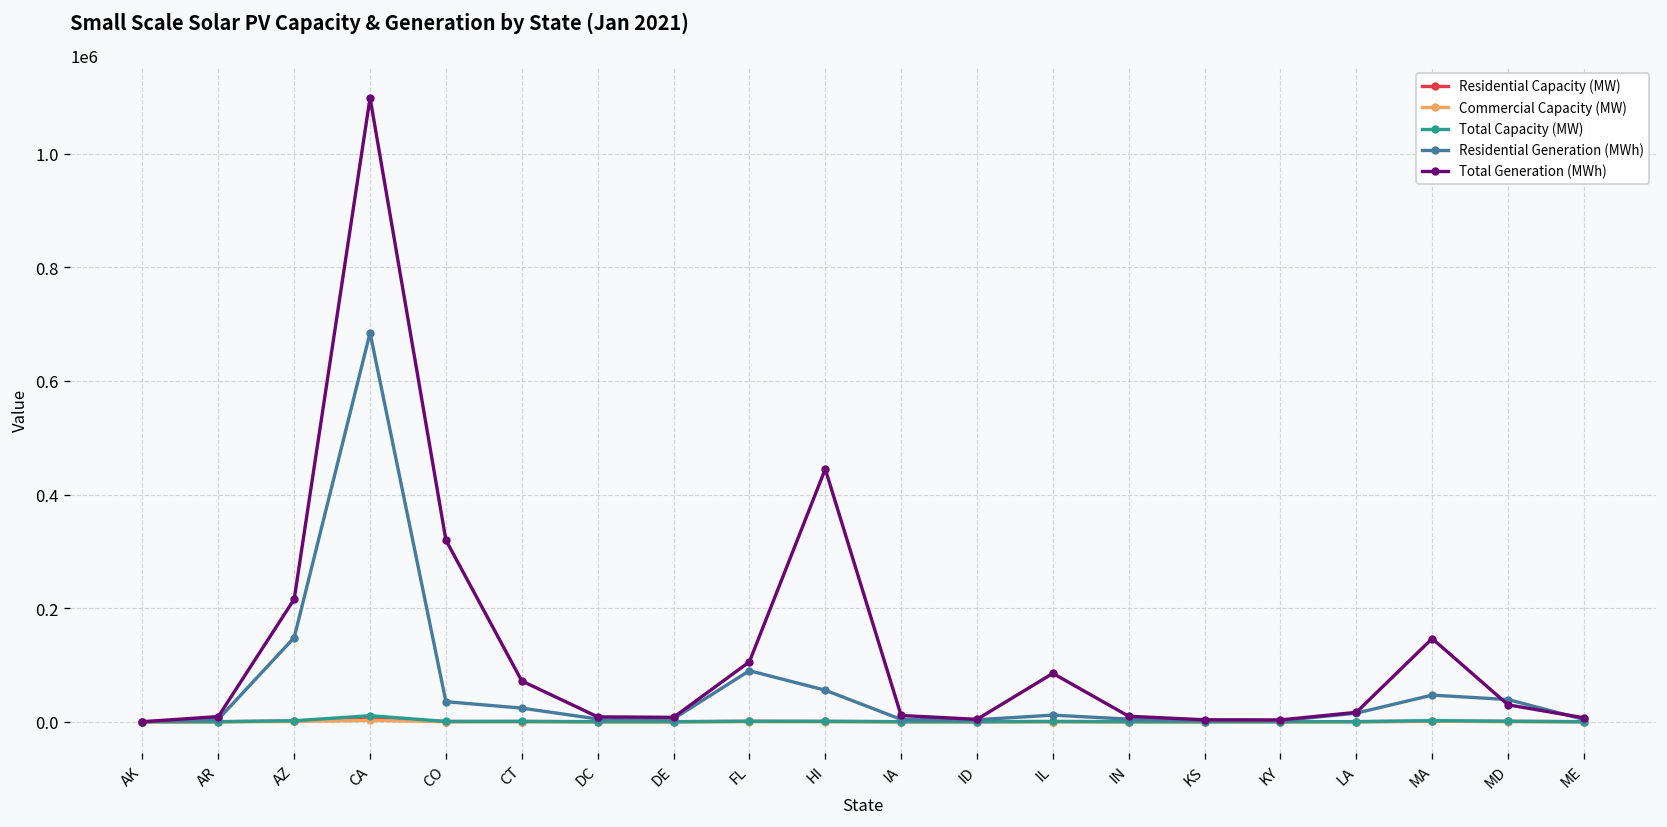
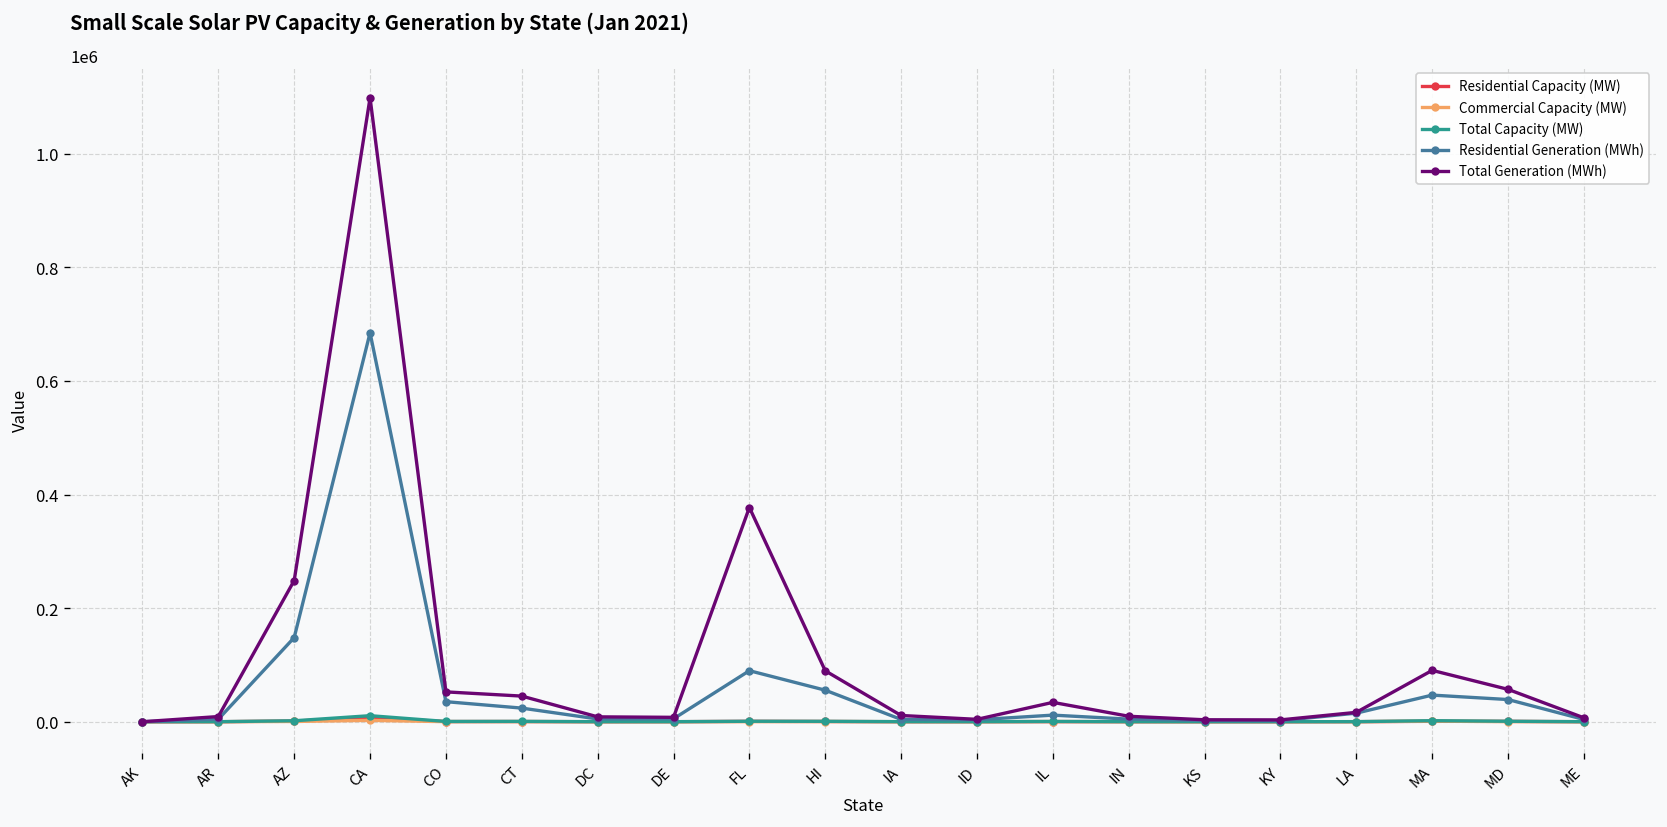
Total Generation (MWh), AZ: 220000 -> 250000
Total Generation (MWh), CO: 320000 -> 50000
Total Generation (MWh), CT: 70000 -> 50000
Total Generation (MWh), FL: 110000 -> 380000
Total Generation (MWh), HI: 440000 -> 90000
Total Generation (MWh), IL: 90000 -> 30000
Total Generation (MWh), MA: 150000 -> 90000
Total Generation (MWh), MD: 30000 -> 60000
